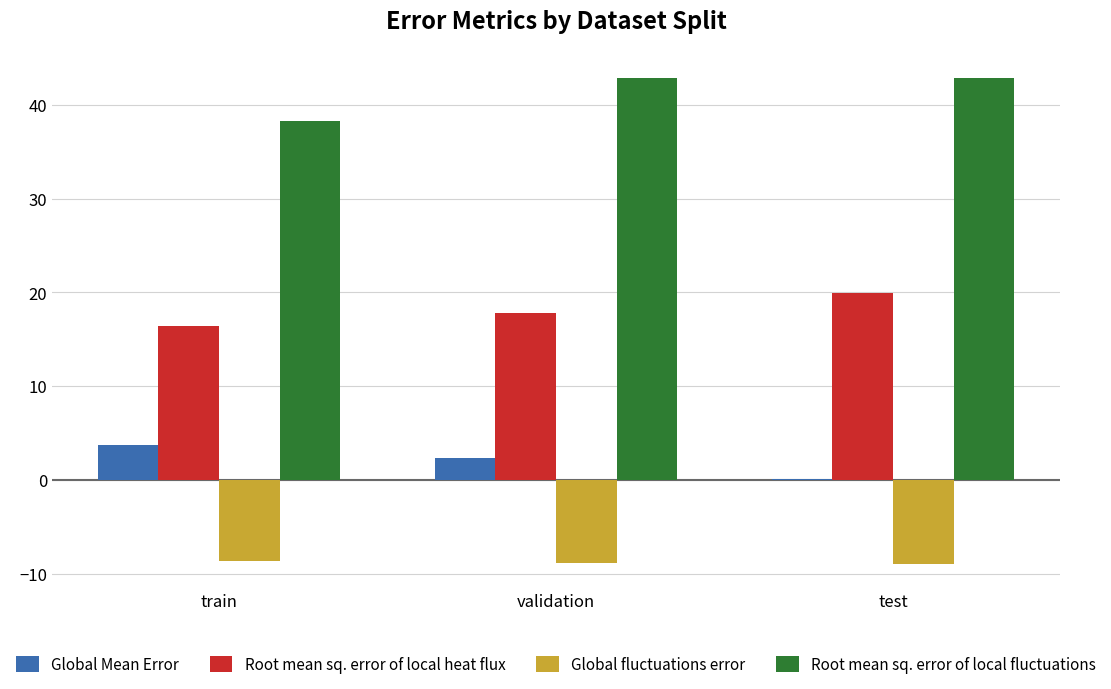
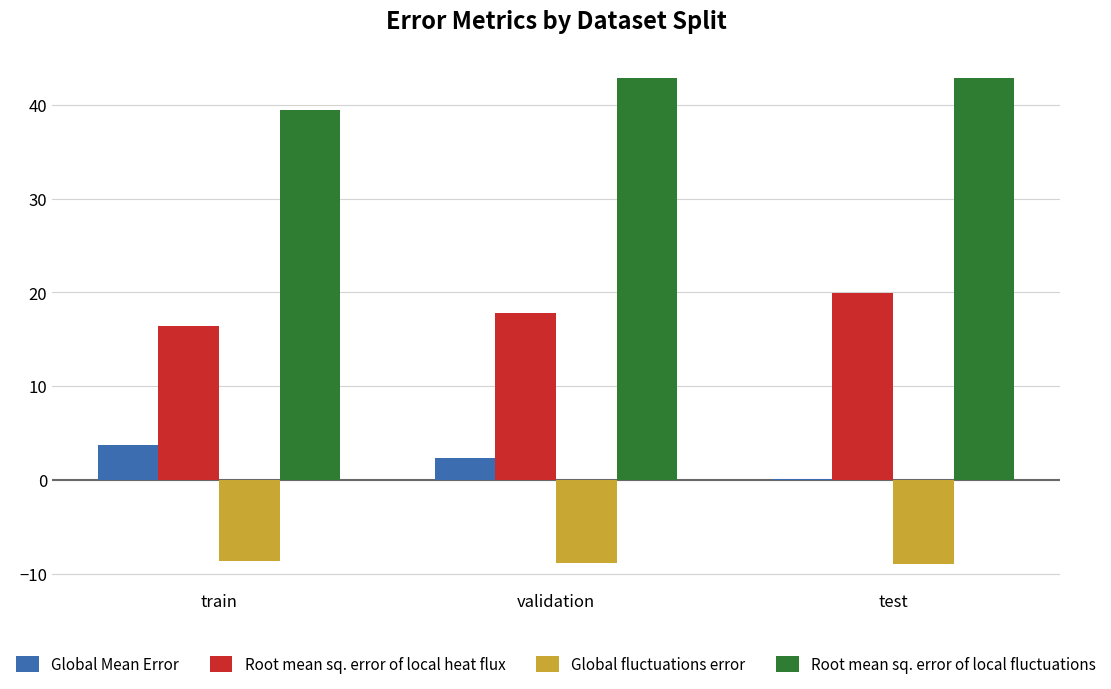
Root mean sq. error of local fluctuations, train: 38 -> 39
